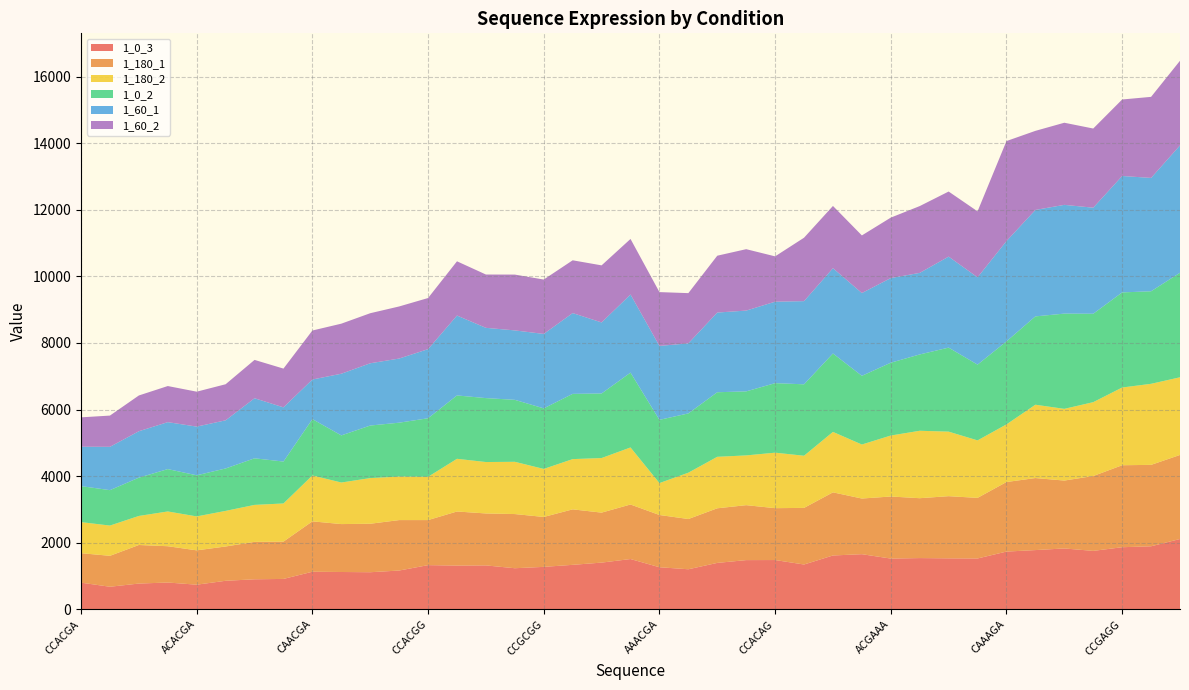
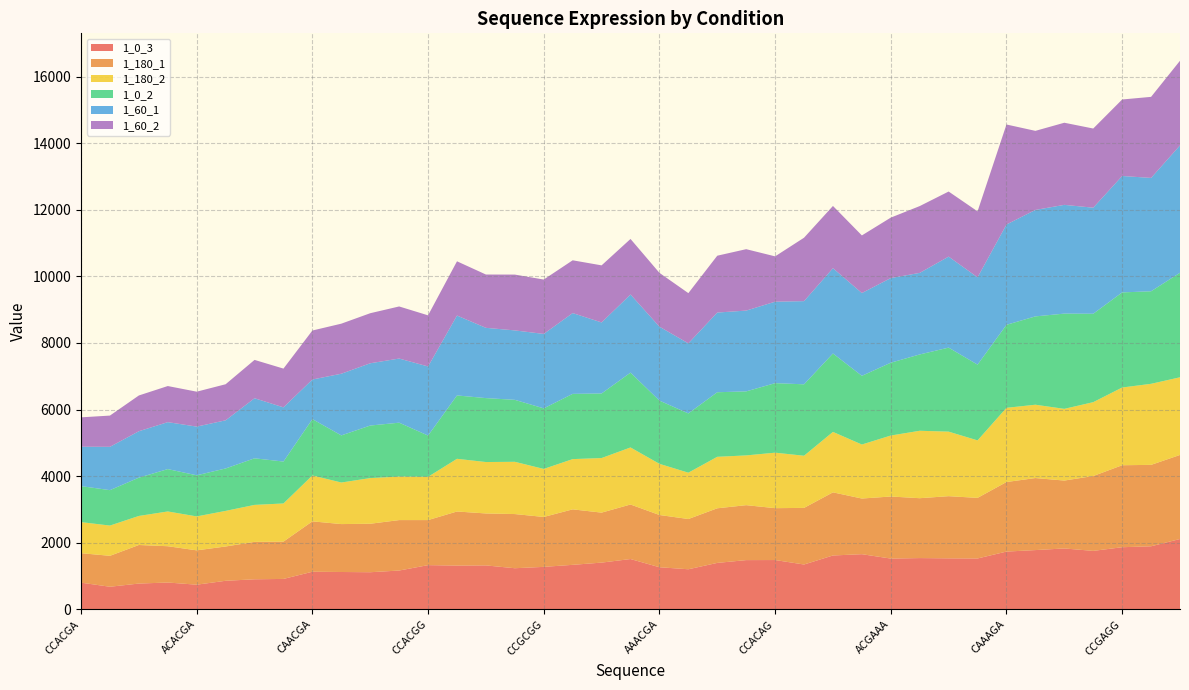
1_0_2, CCACGG: 1800 -> 1200
1_180_2, AAACGA: 1000 -> 1500
1_180_2, CAAAGA: 1700 -> 2200
